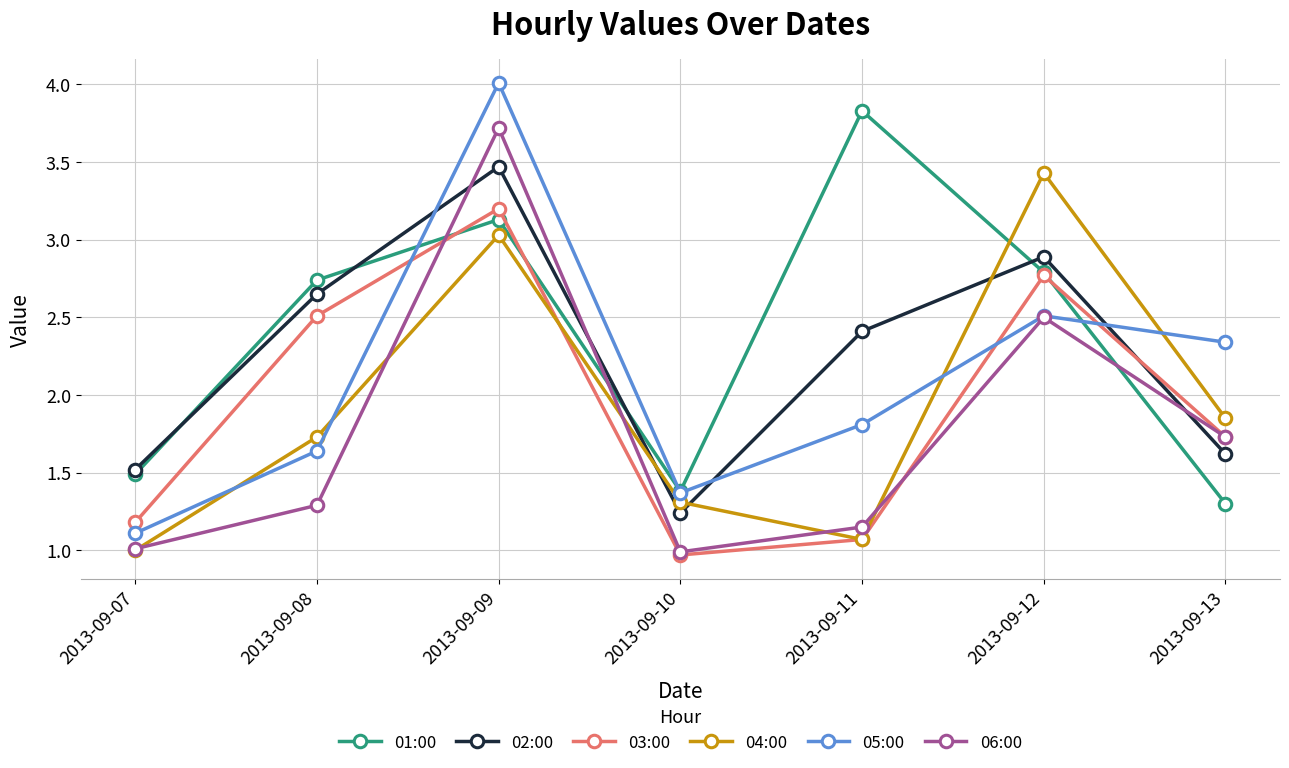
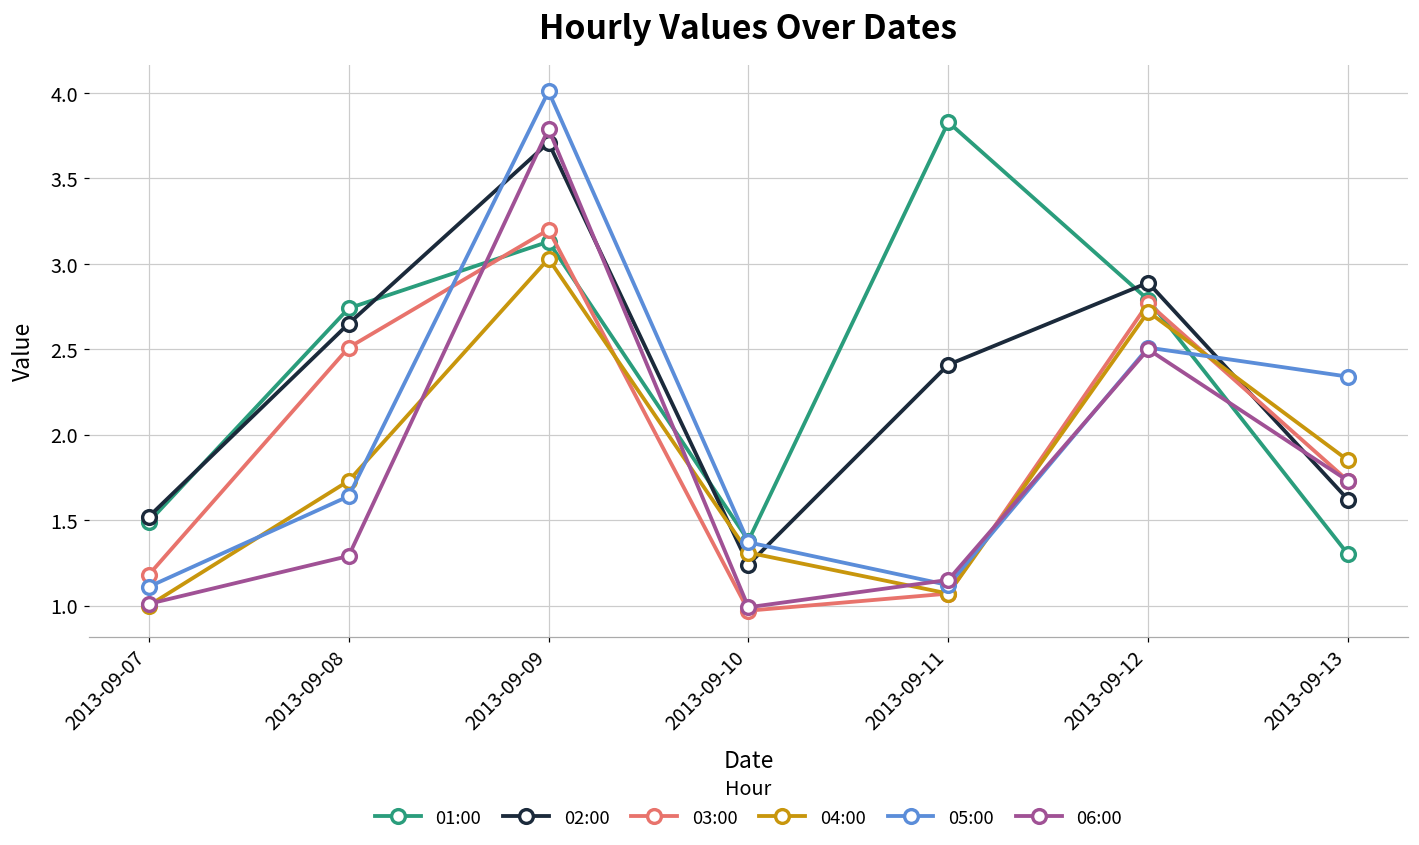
02:00, 2013-09-09: 3.47 -> 3.71
06:00, 2013-09-09: 3.72 -> 3.79
05:00, 2013-09-11: 1.81 -> 1.12
04:00, 2013-09-12: 3.43 -> 2.72
